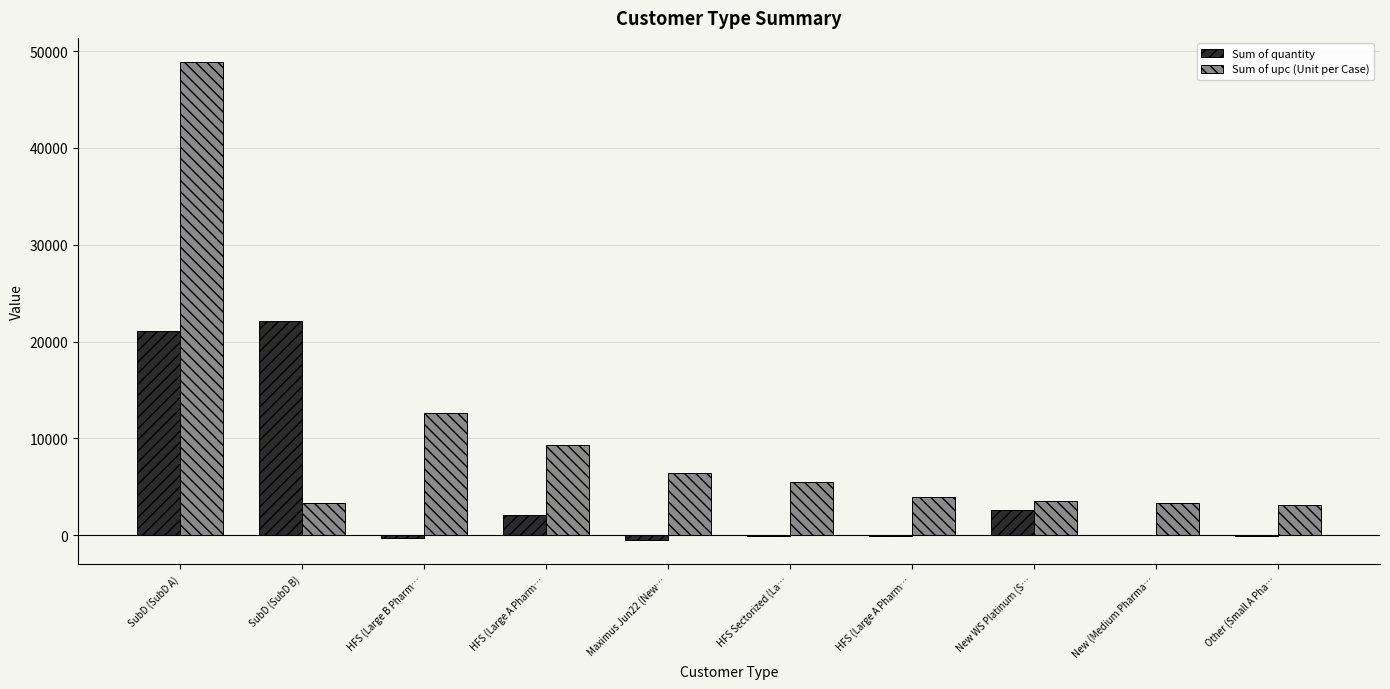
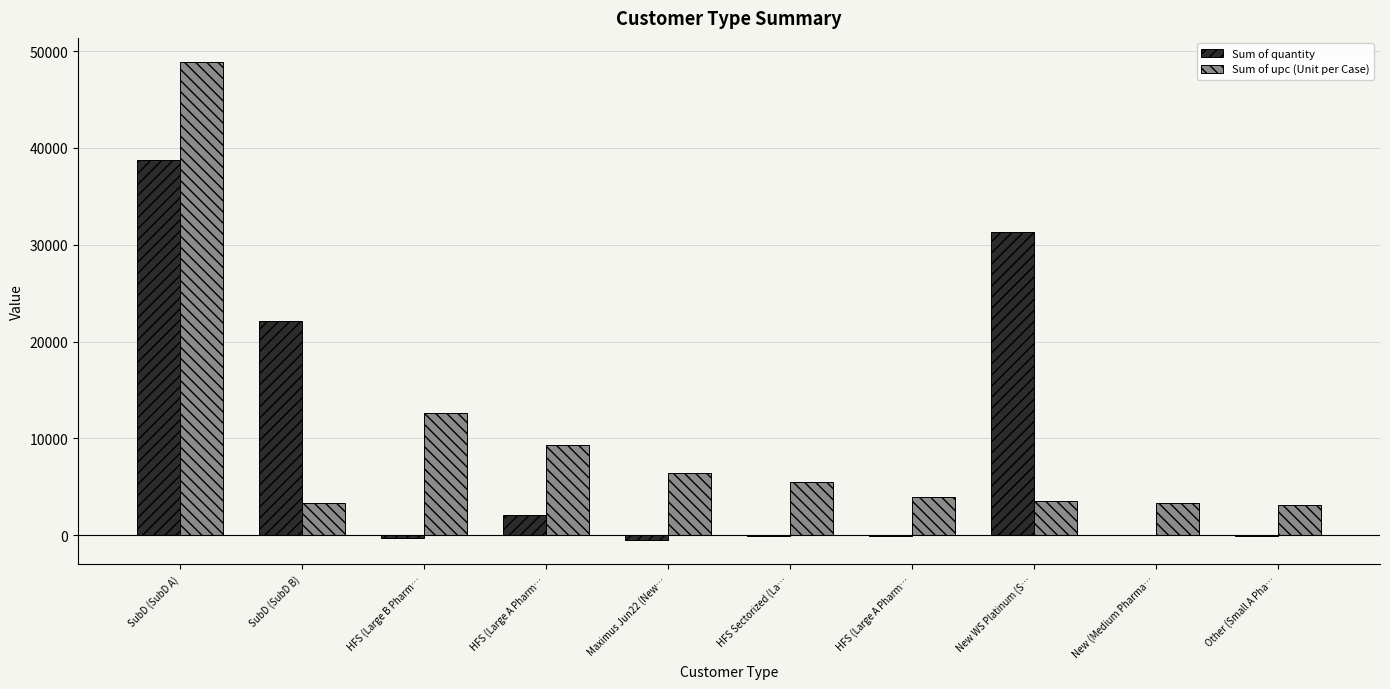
Sum of quantity, SubD (SubD A): 21000 -> 39000
Sum of quantity, New WS Platinum (S…: 3000 -> 31000
